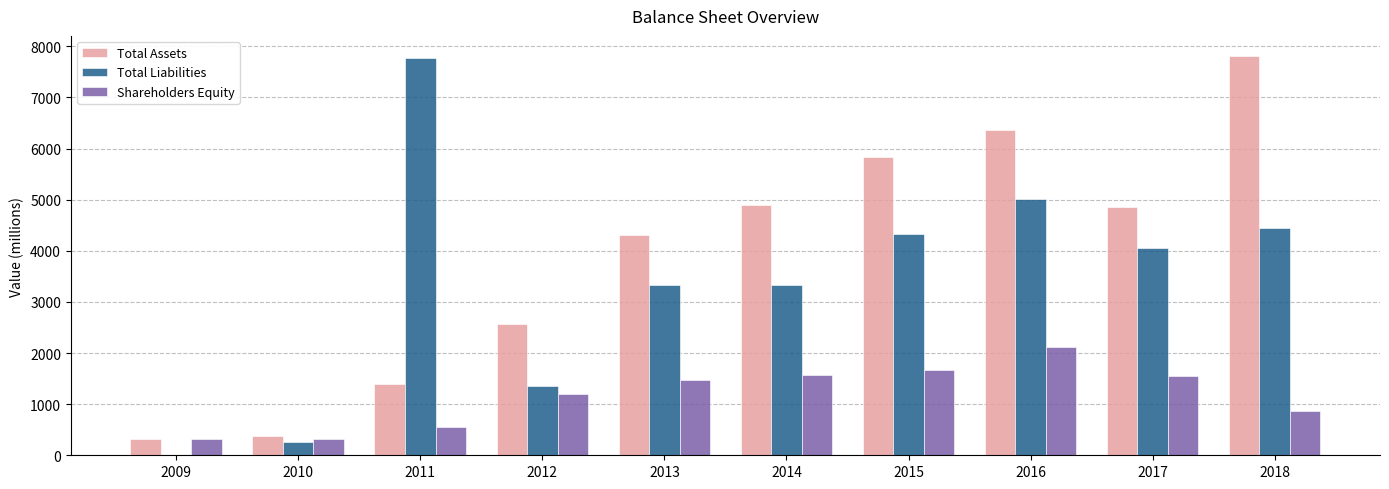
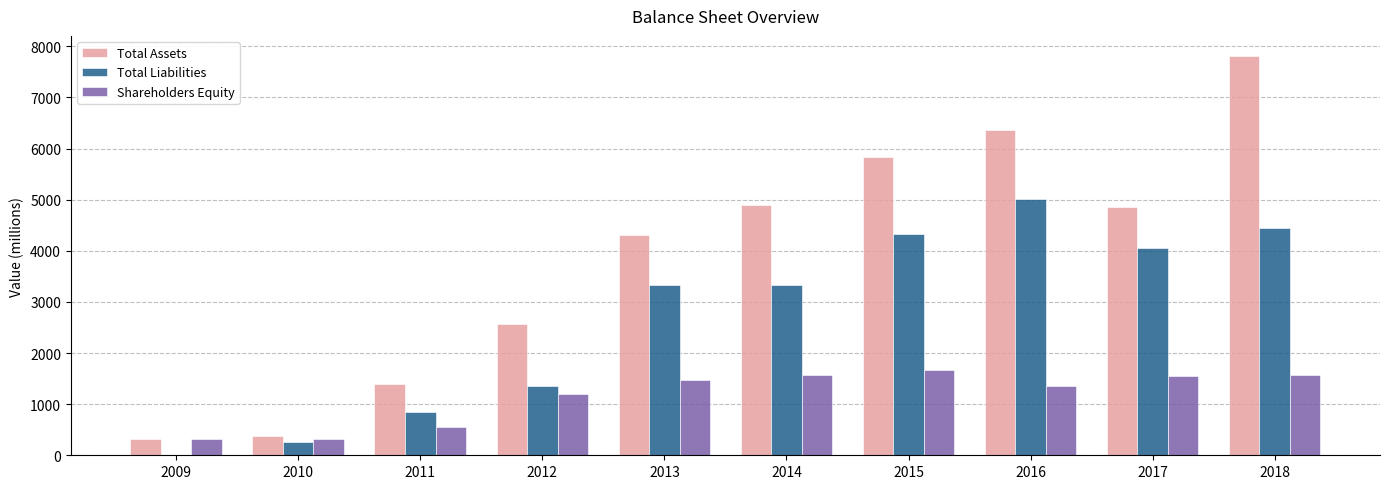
Total Liabilities, 2011: 7800 -> 800
Shareholders Equity, 2016: 2100 -> 1400
Shareholders Equity, 2018: 900 -> 1600
